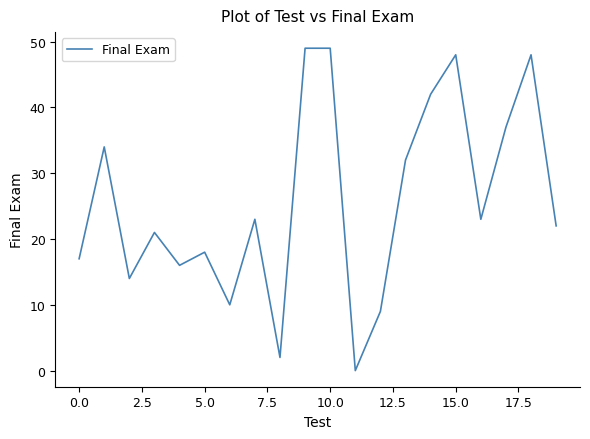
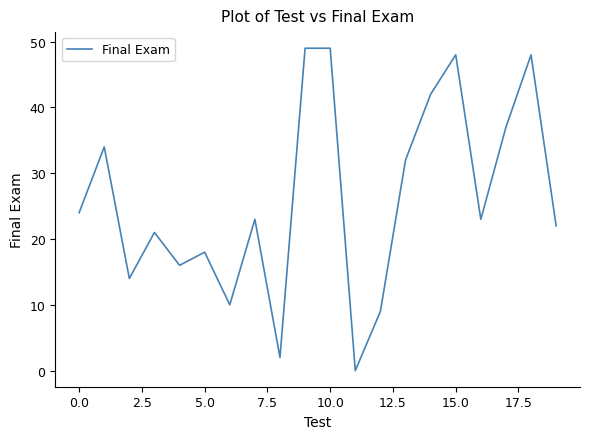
0.0: 17 -> 24
